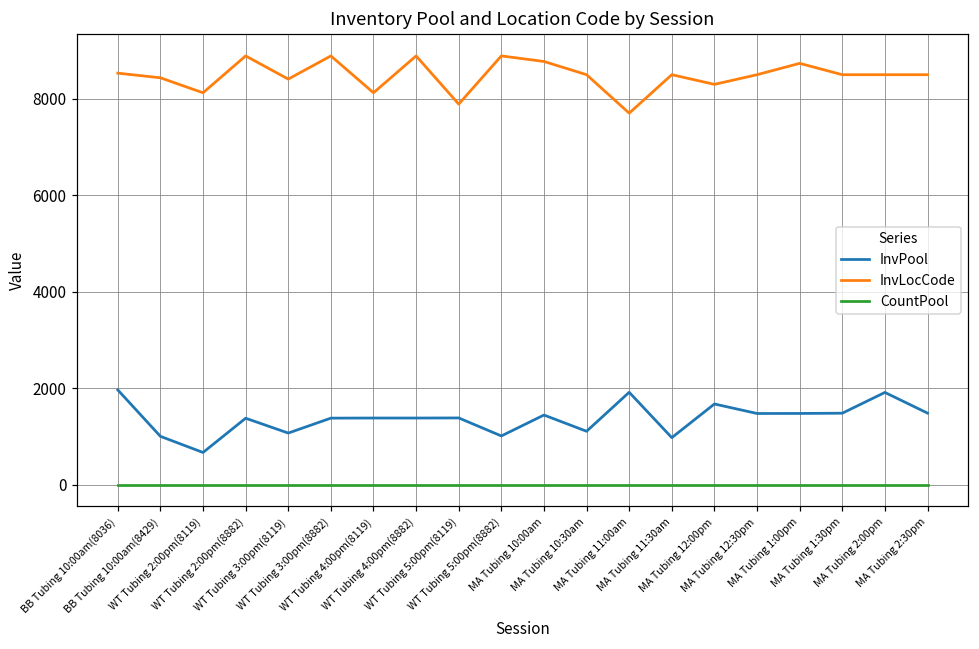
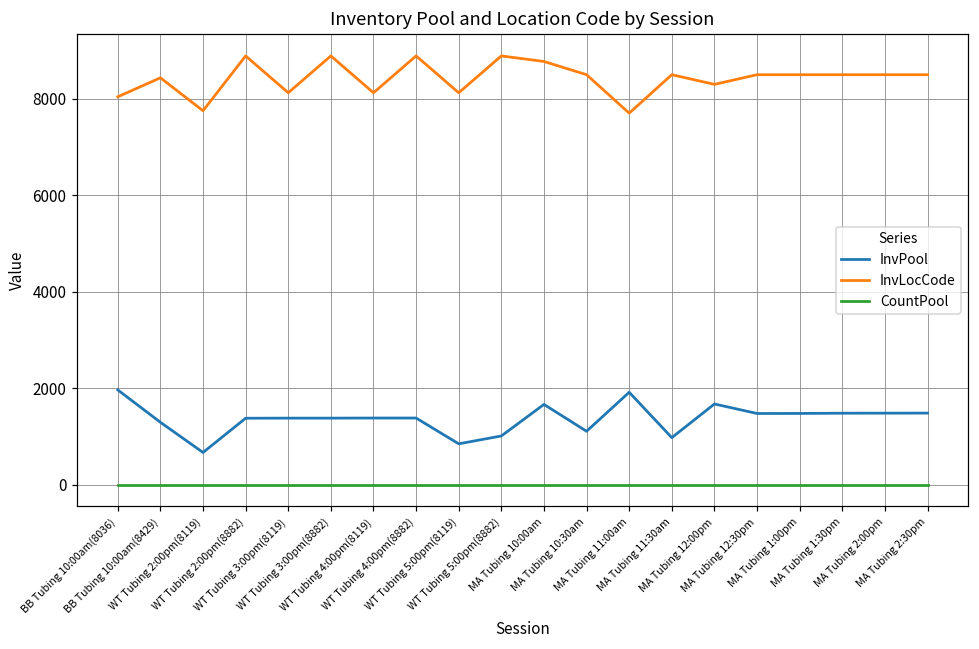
InvLocCode, BB Tubing 10:00am(8036): 8500 -> 8000
InvPool, BB Tubing 10:00am(8429): 1000 -> 1300
InvLocCode, WT Tubing 2:00pm(8119): 8100 -> 7700
InvPool, WT Tubing 3:00pm(8119): 1100 -> 1400
InvLocCode, WT Tubing 3:00pm(8119): 8400 -> 8100
InvPool, WT Tubing 5:00pm(8119): 1400 -> 900
InvLocCode, WT Tubing 5:00pm(8119): 7900 -> 8100
InvPool, MA Tubing 10:00am: 1400 -> 1700
InvLocCode, MA Tubing 1:00pm: 8700 -> 8500
InvPool, MA Tubing 2:00pm: 1900 -> 1500
